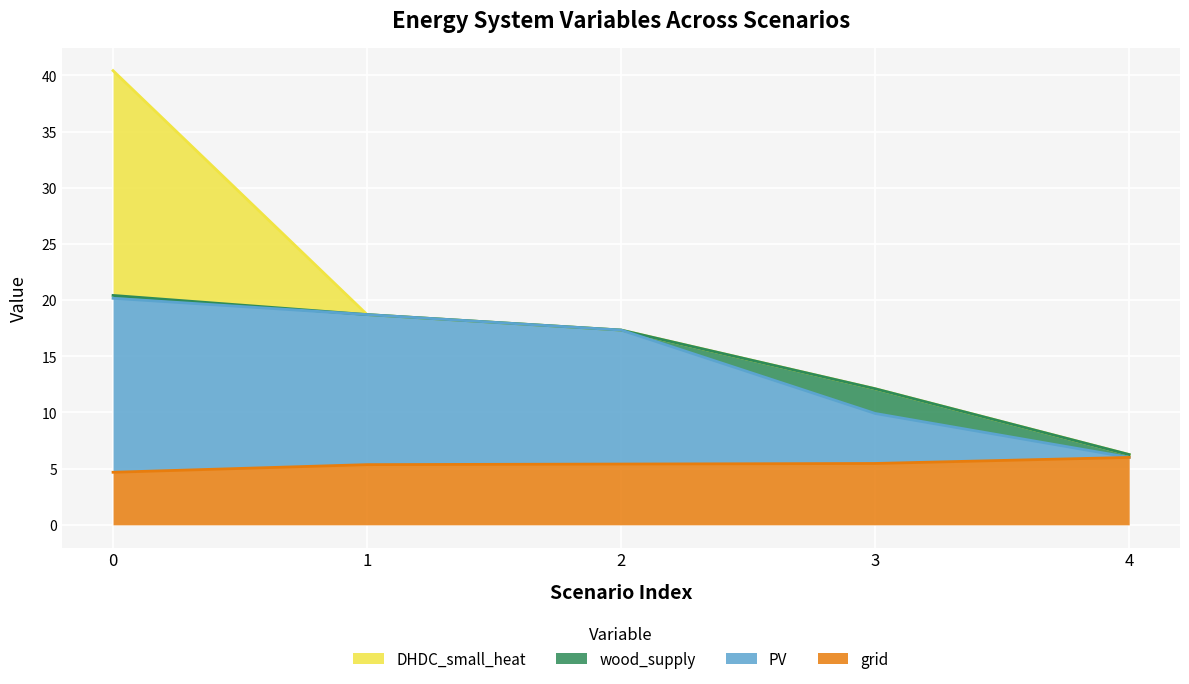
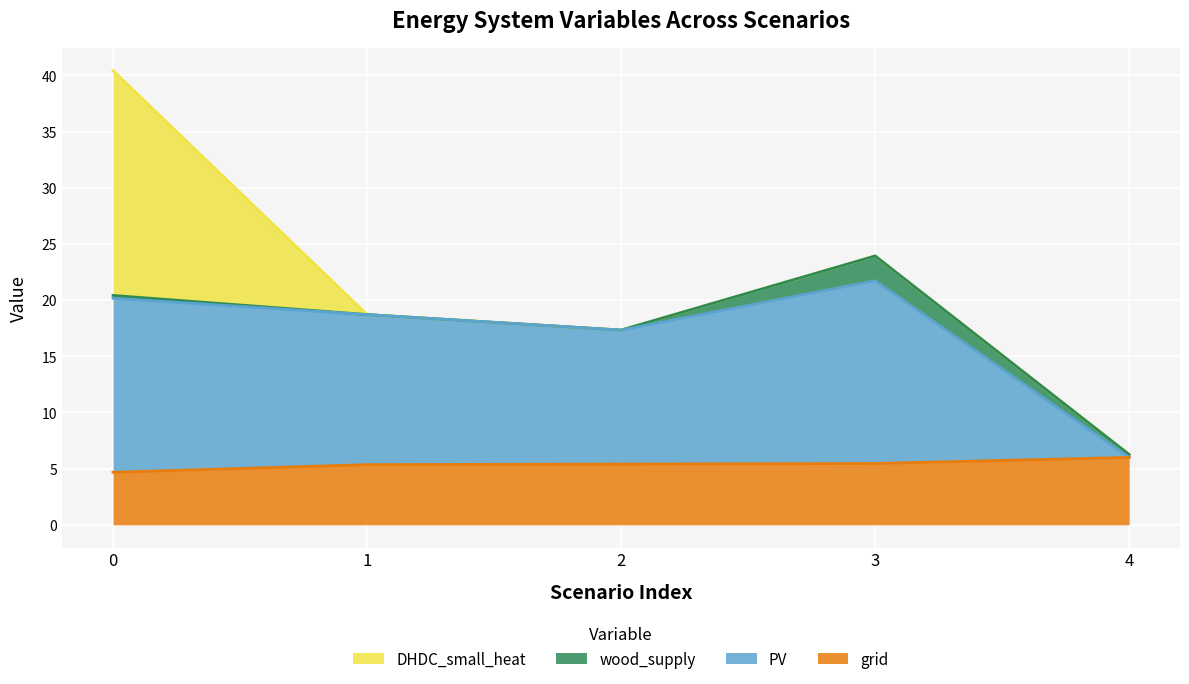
PV, 3: 4.5 -> 16.3
